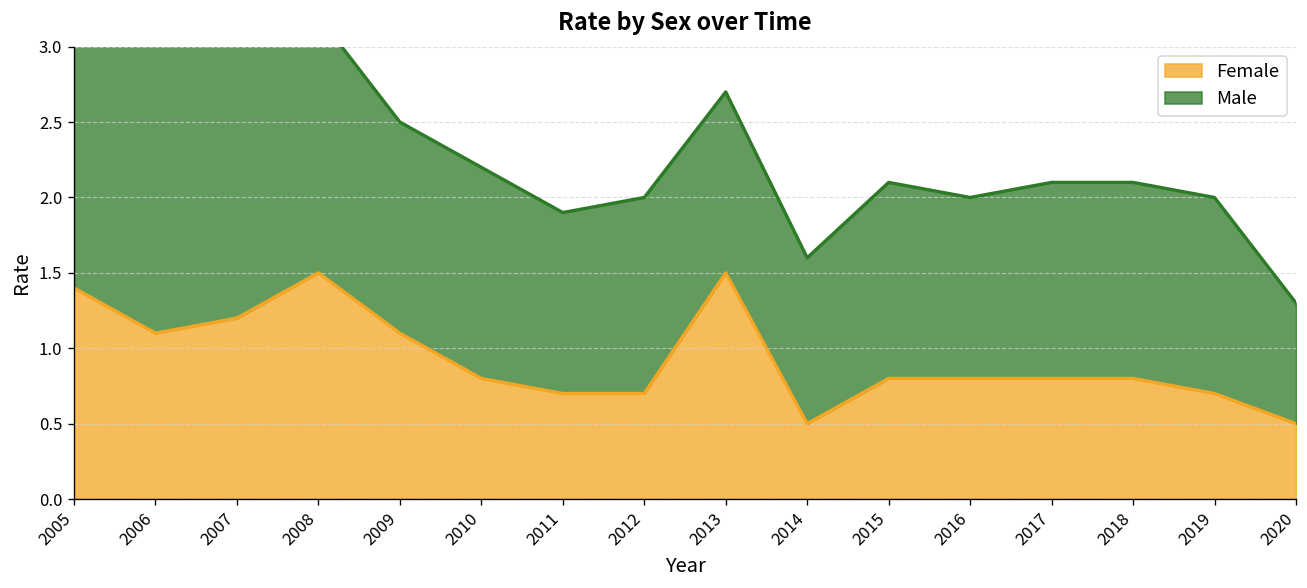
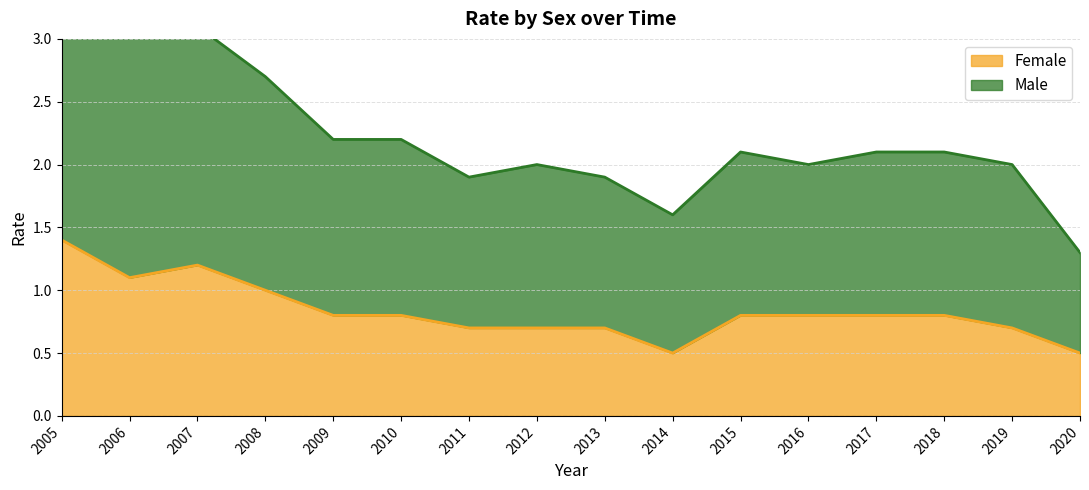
Female, 2008: 1.5 -> 1.0
Female, 2009: 1.1 -> 0.8
Female, 2013: 1.5 -> 0.7
